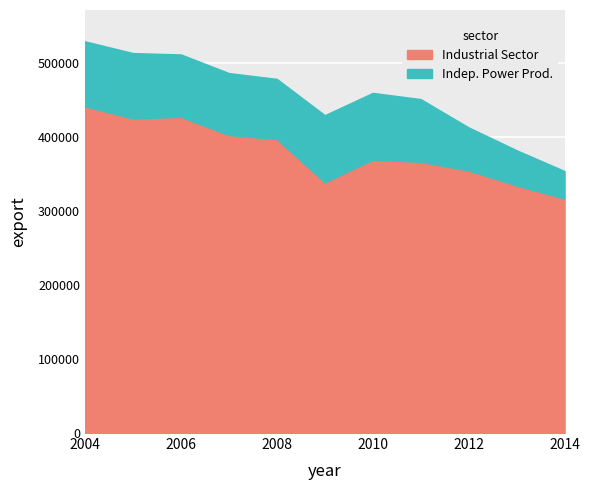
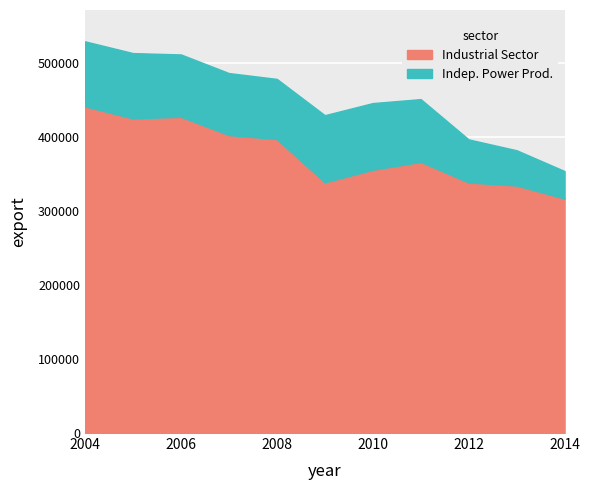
Industrial Sector, 2010: 370000 -> 360000
Industrial Sector, 2012: 360000 -> 340000
